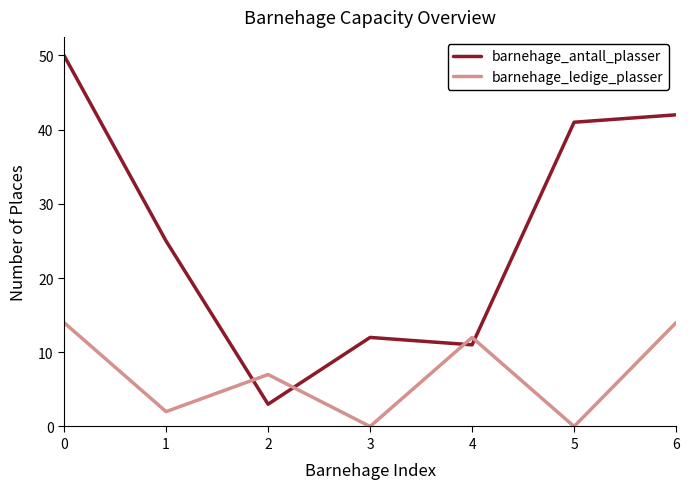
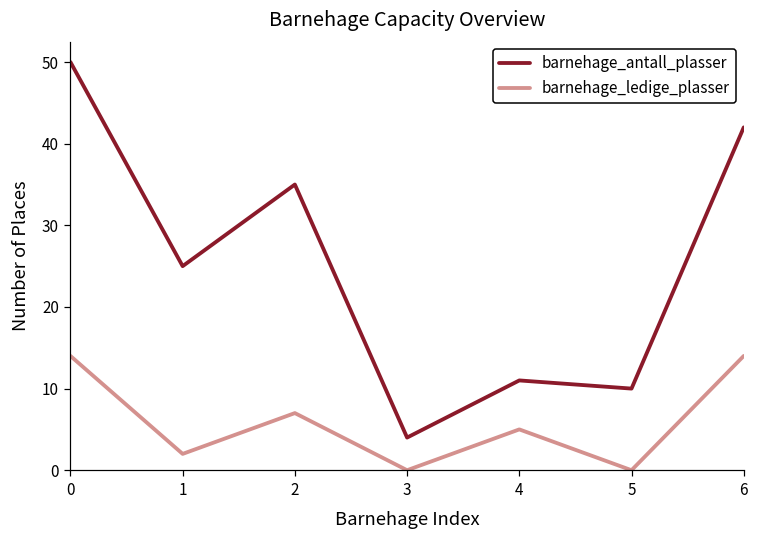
barnehage_antall_plasser, 2: 3 -> 35
barnehage_antall_plasser, 3: 12 -> 4
barnehage_ledige_plasser, 4: 12 -> 5
barnehage_antall_plasser, 5: 41 -> 10
